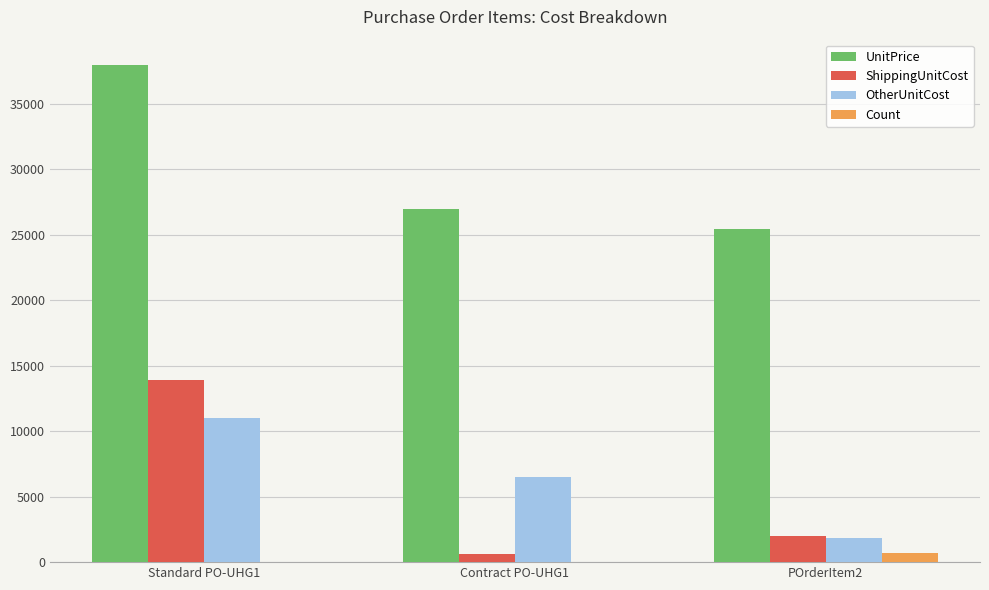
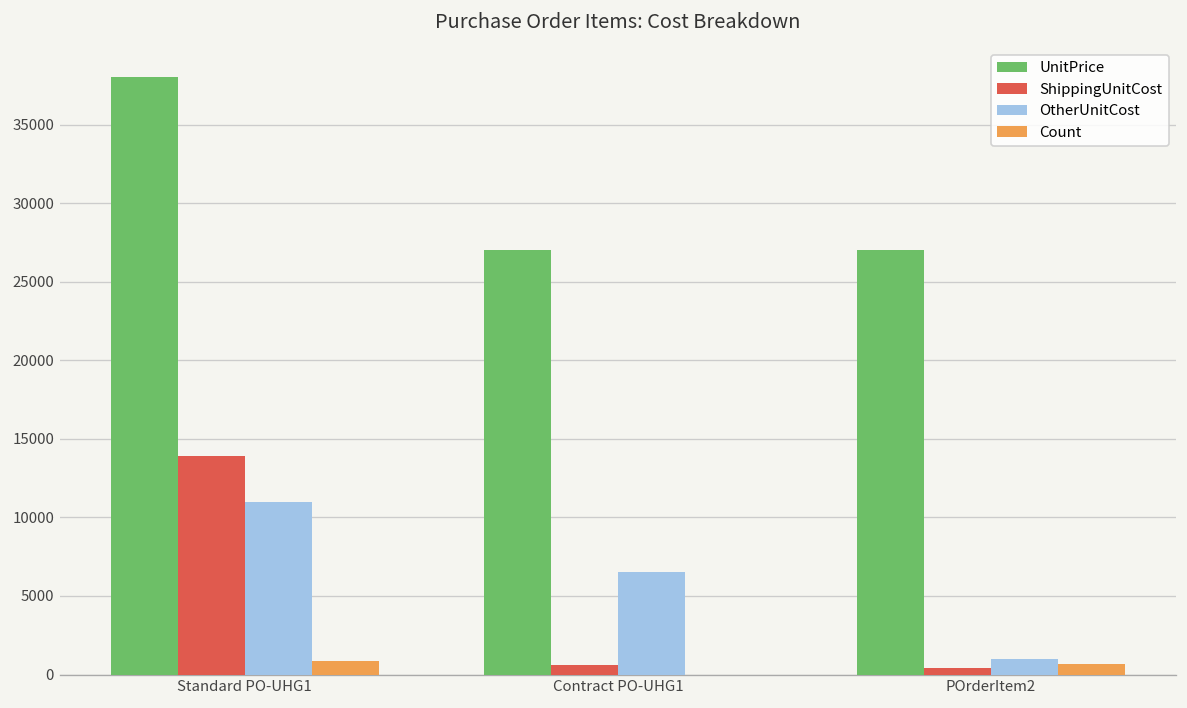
Count, Standard PO-UHG1: 0 -> 900
UnitPrice, POrderItem2: 25400 -> 27000
ShippingUnitCost, POrderItem2: 2000 -> 400
OtherUnitCost, POrderItem2: 1800 -> 1000
